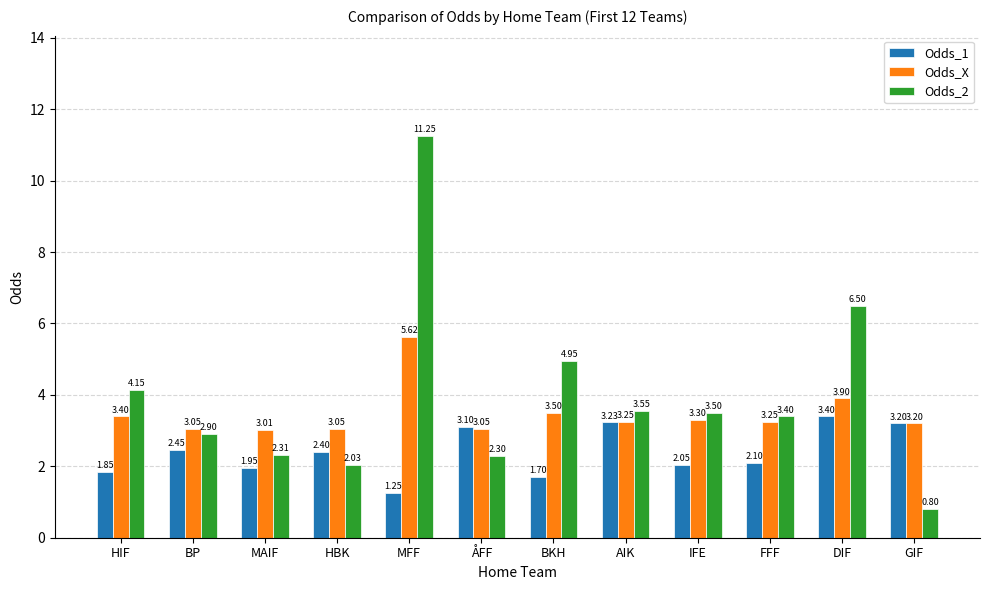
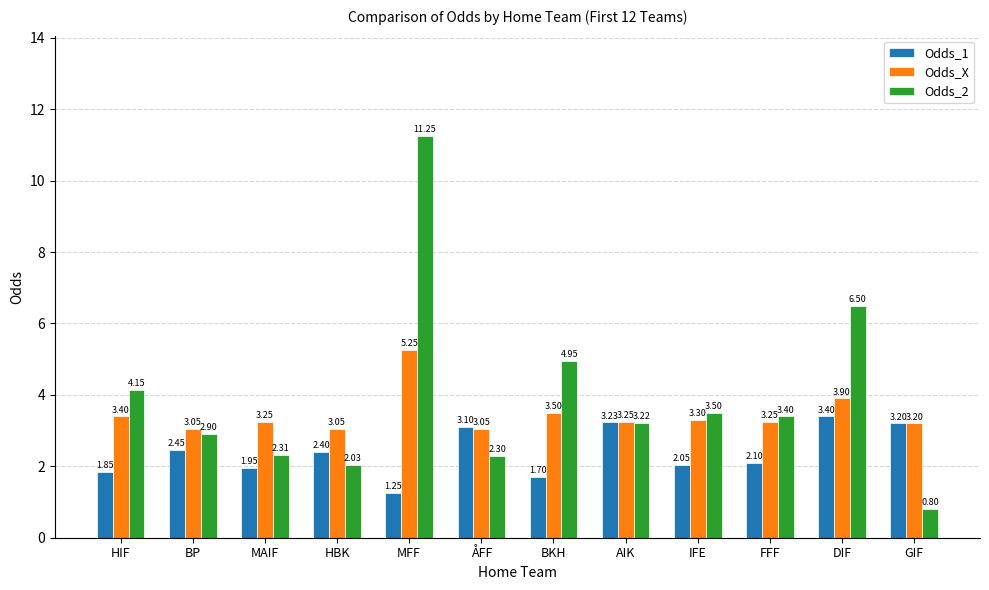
Odds_X, MAIF: 3.01 -> 3.25
Odds_X, MFF: 5.62 -> 5.25
Odds_2, AIK: 3.55 -> 3.22
